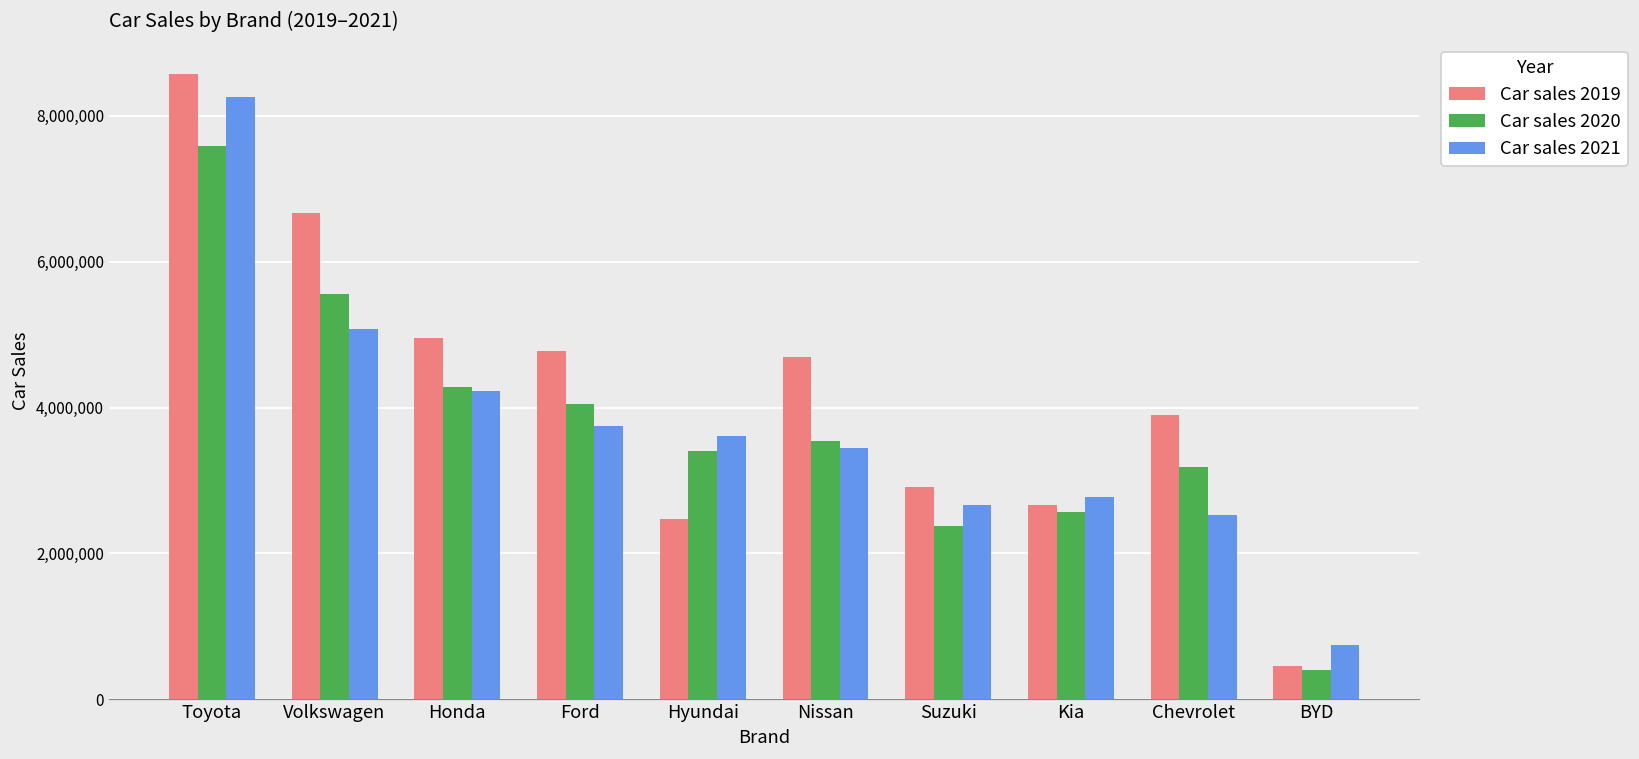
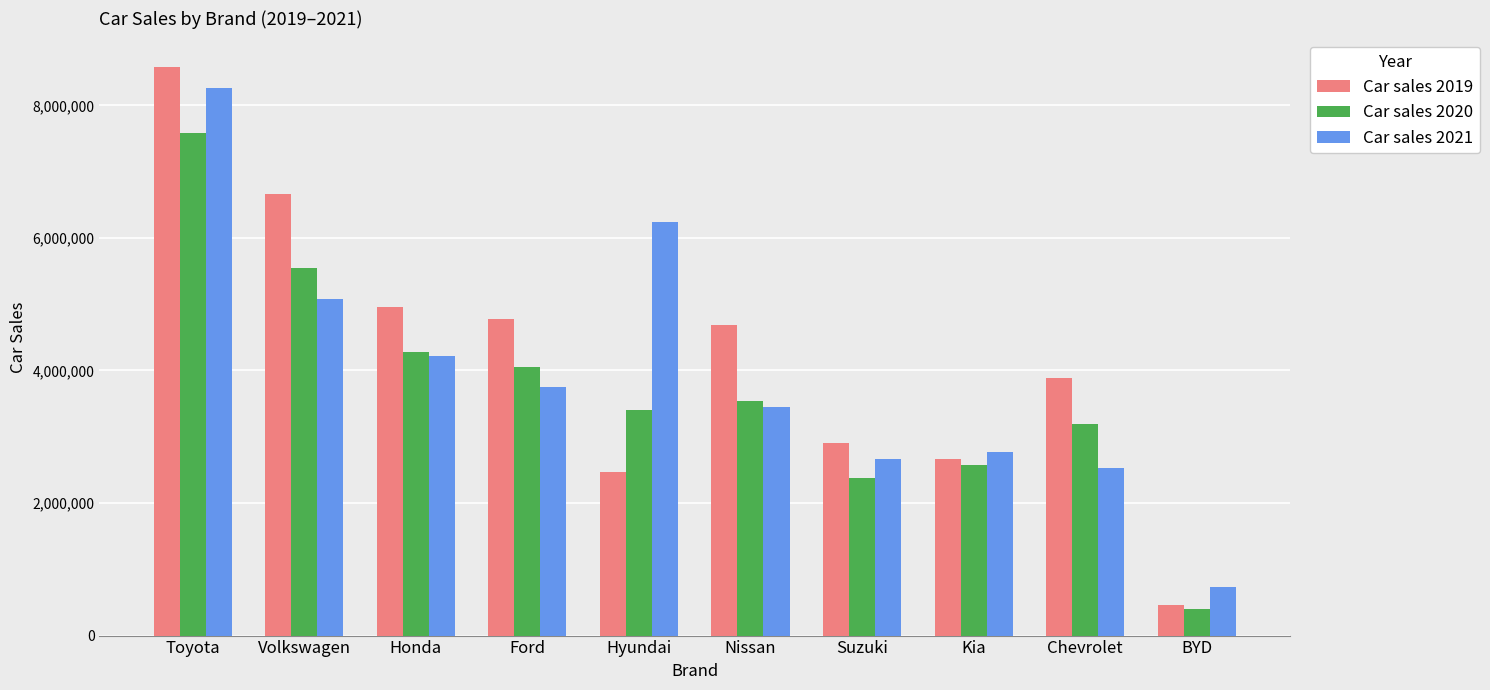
Car sales 2021, Hyundai: 3,600,000 -> 6,200,000
